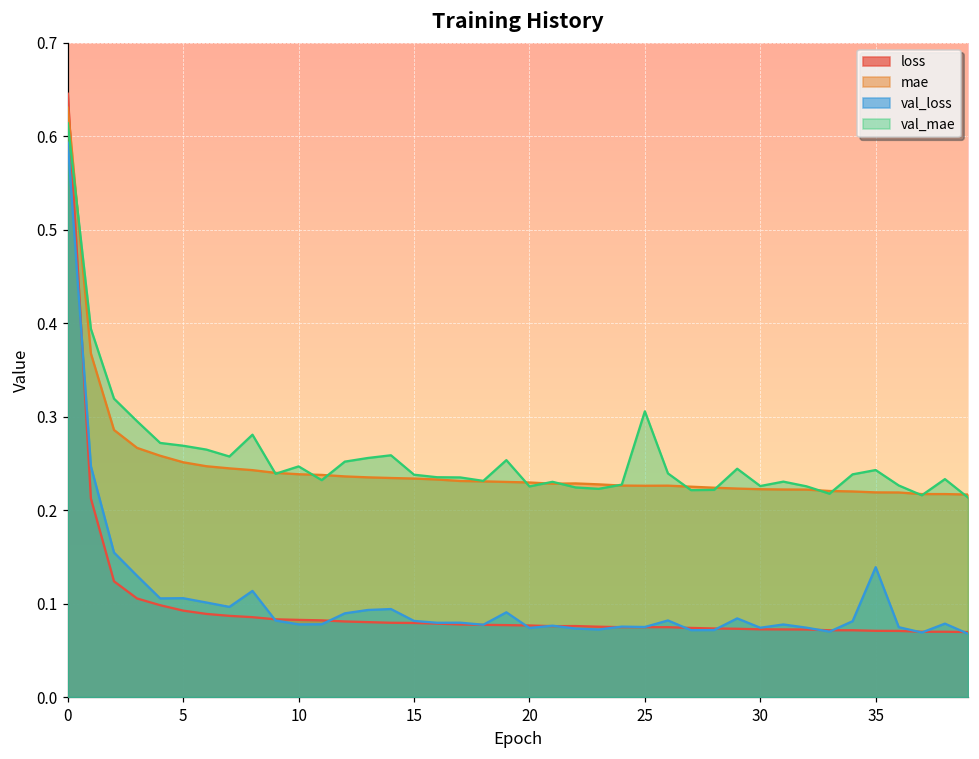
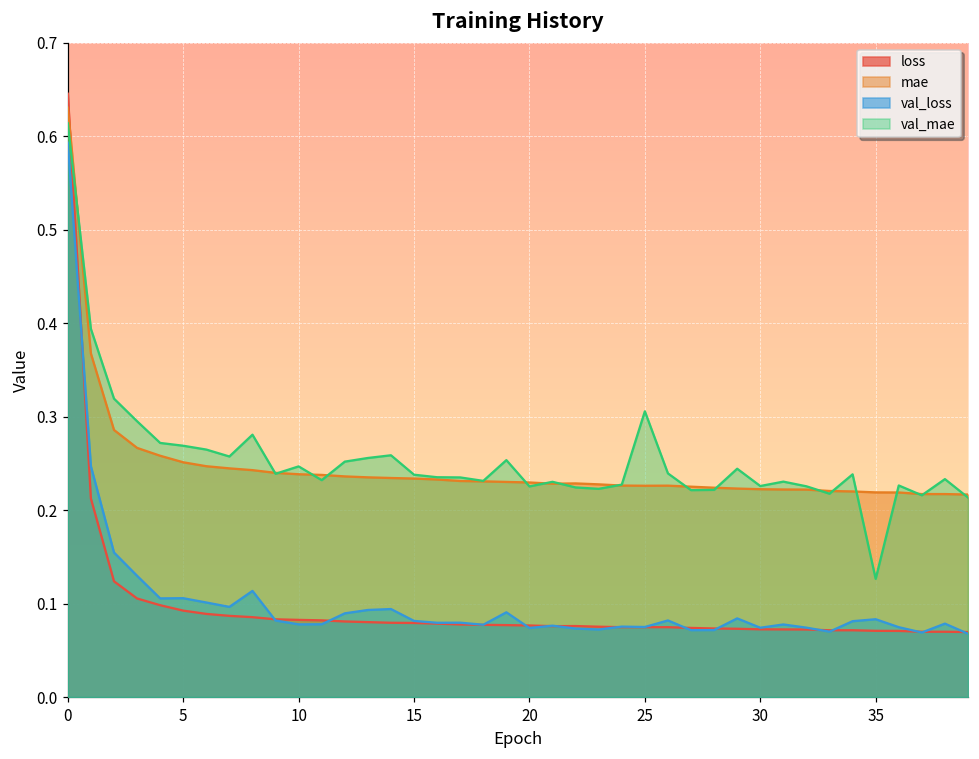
val_loss, 35: 0.14 -> 0.08
val_mae, 35: 0.24 -> 0.13
